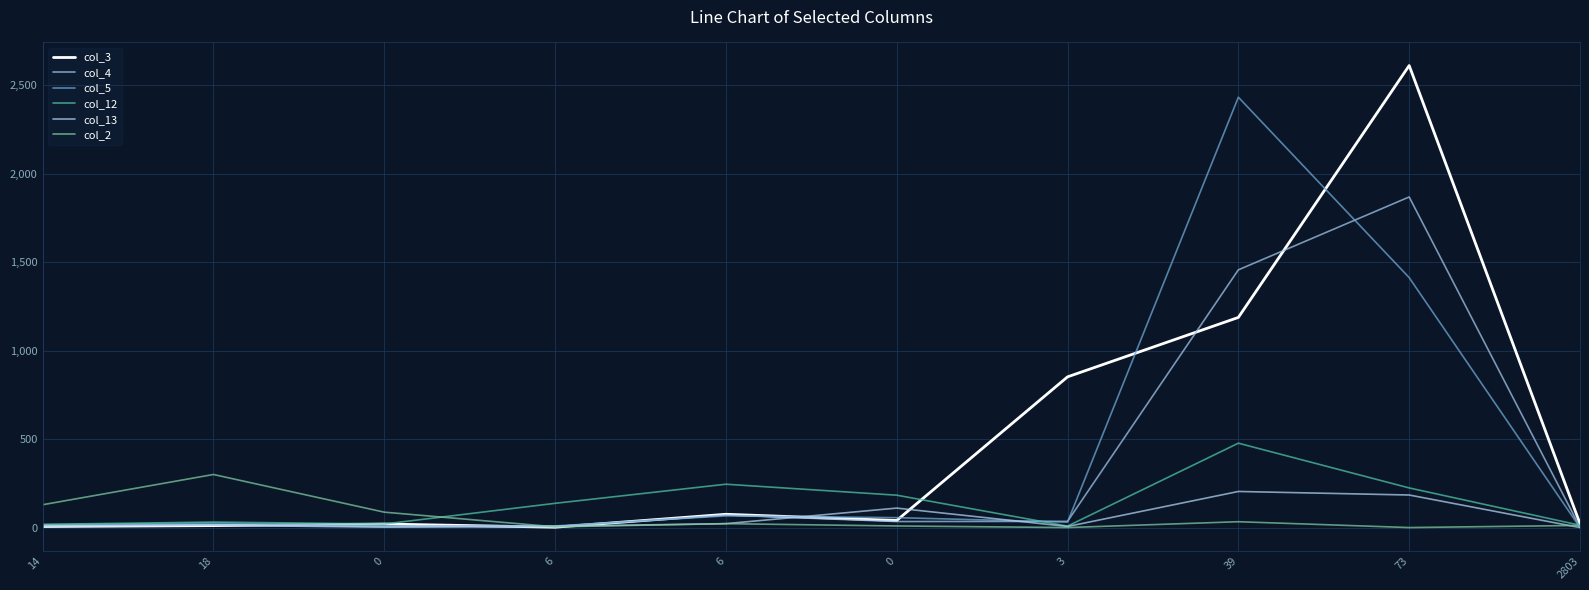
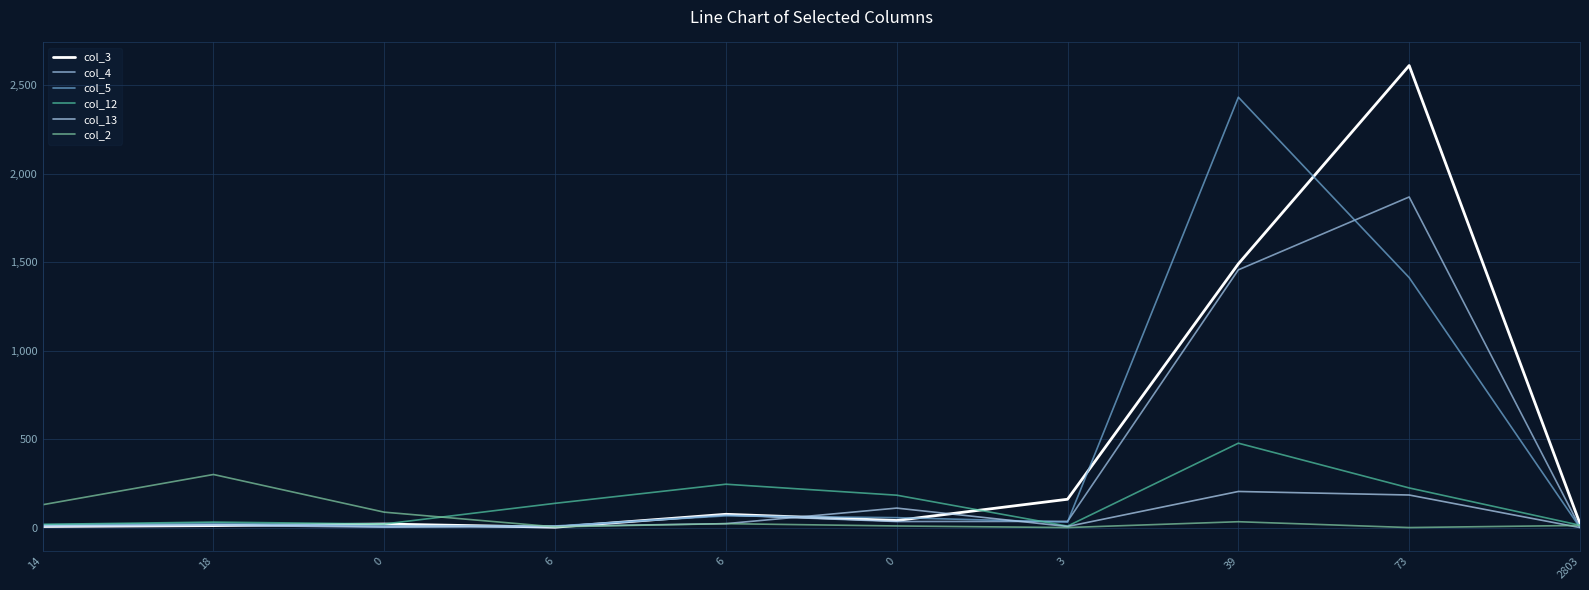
col_3, 3: 850 -> 160
col_3, 39: 1,190 -> 1,490
